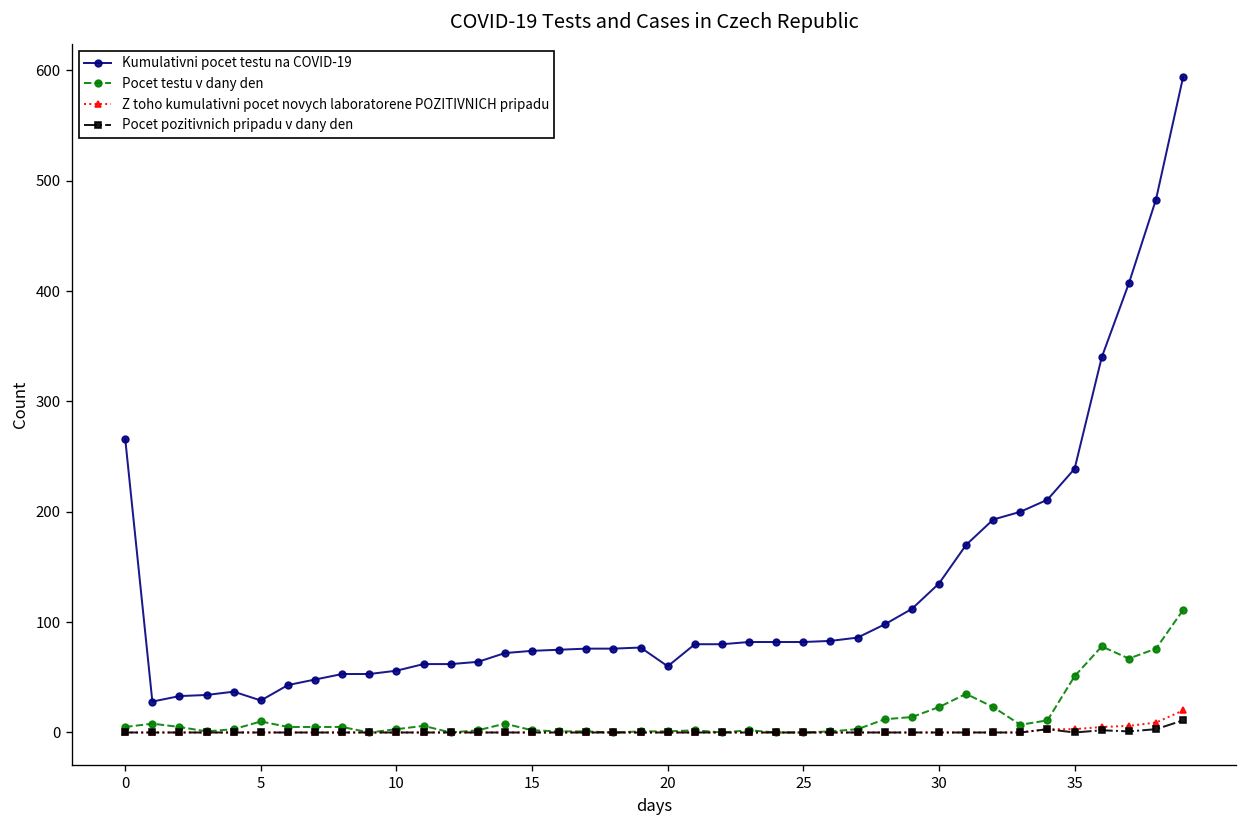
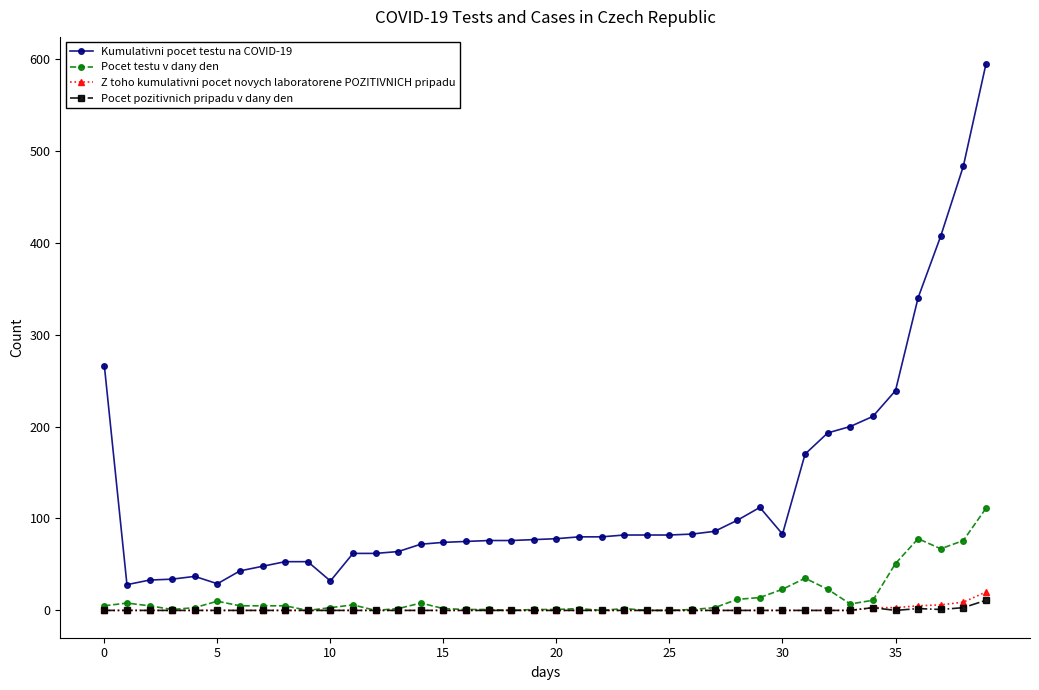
Kumulativni pocet testu na COVID-19, 10: 60 -> 30
Kumulativni pocet testu na COVID-19, 20: 60 -> 80
Kumulativni pocet testu na COVID-19, 30: 140 -> 80
